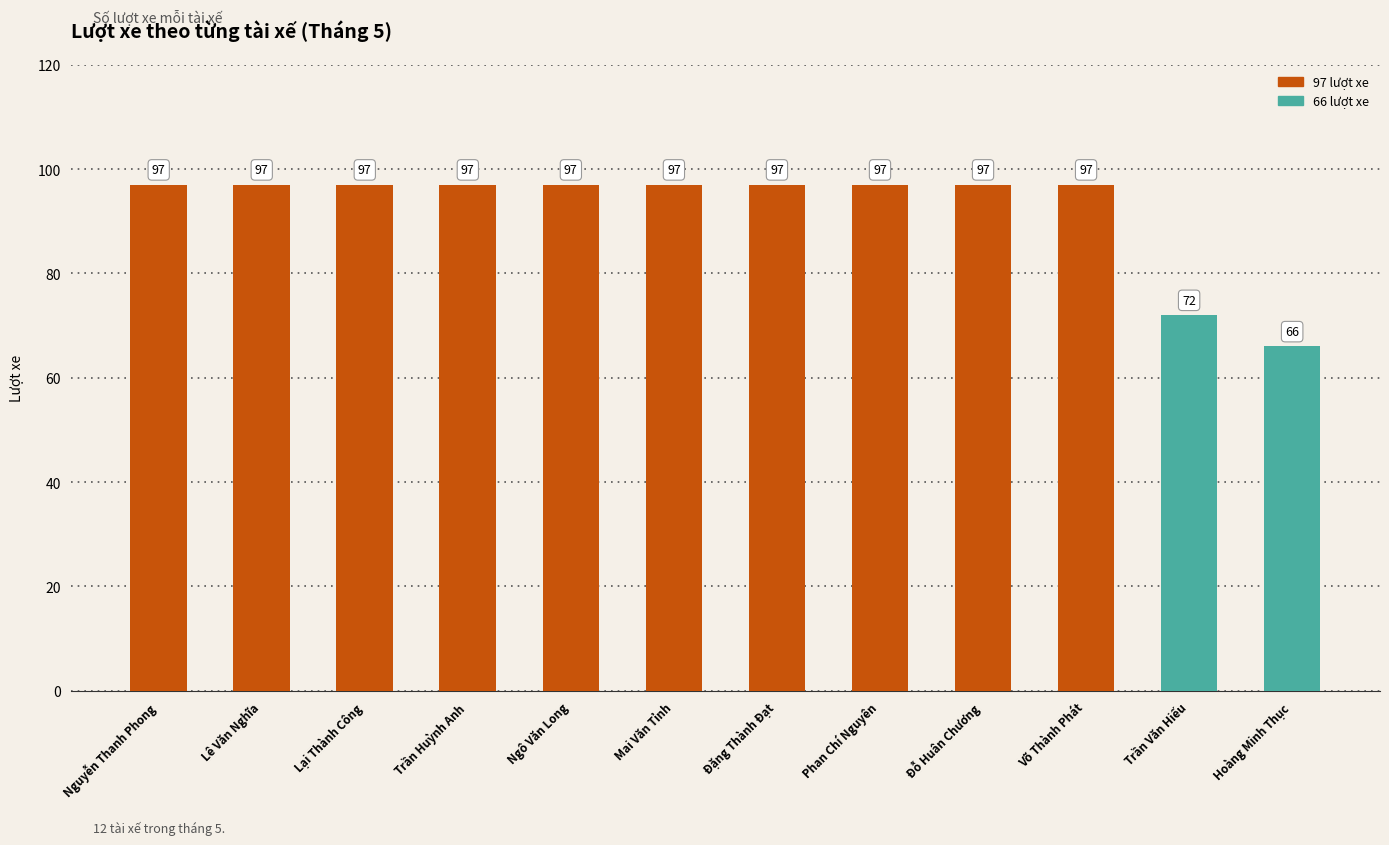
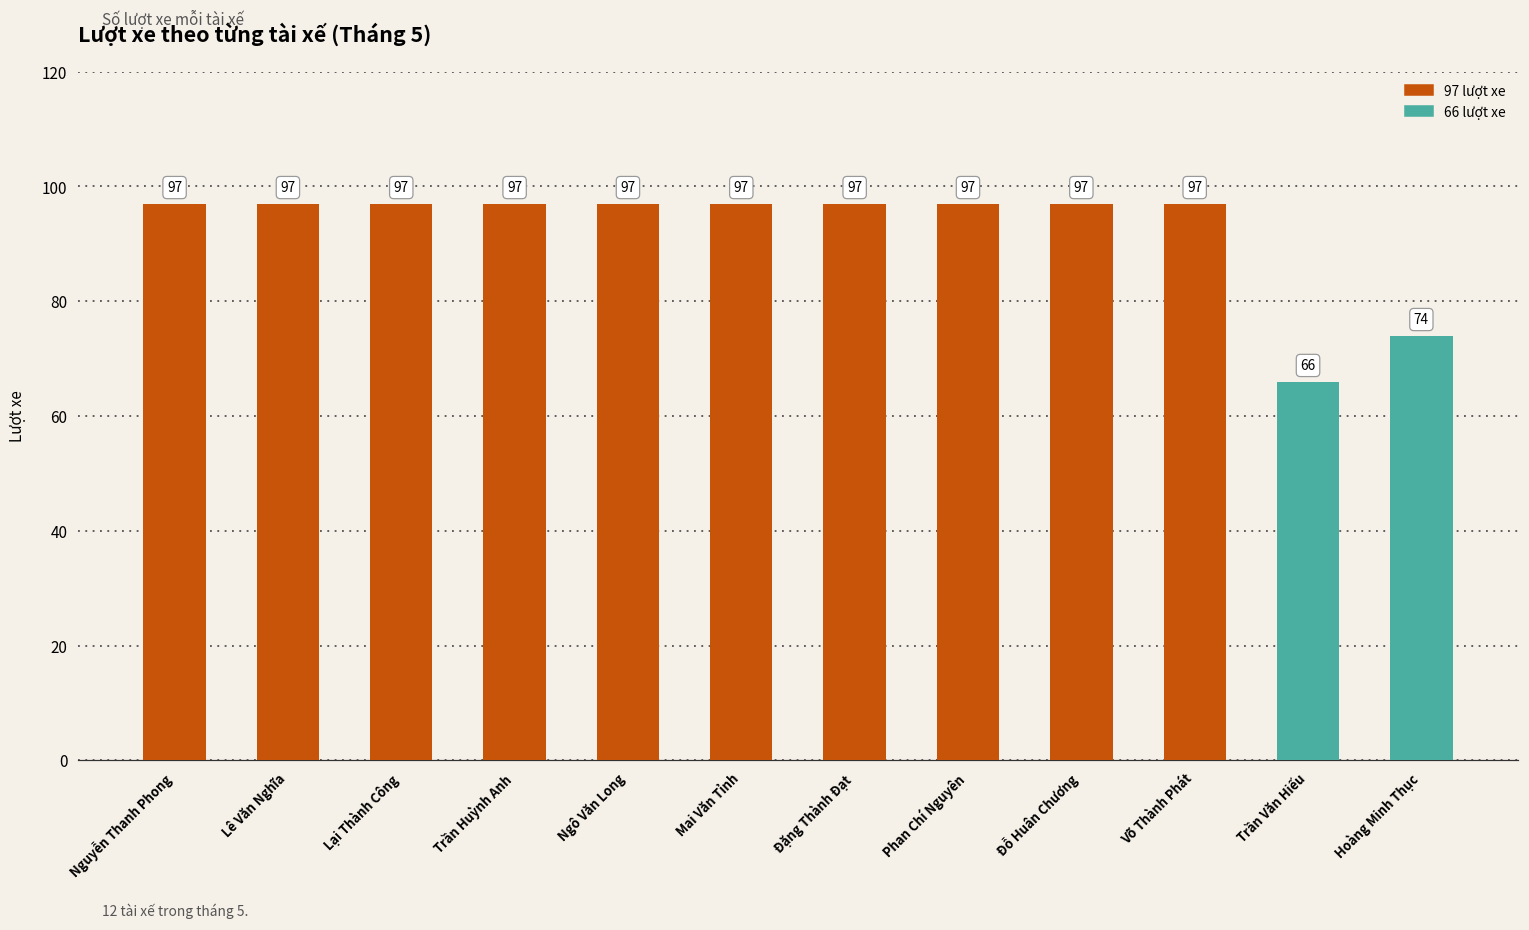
Trần Văn Hiếu: 72 -> 66
Hoàng Minh Thục: 66 -> 74
